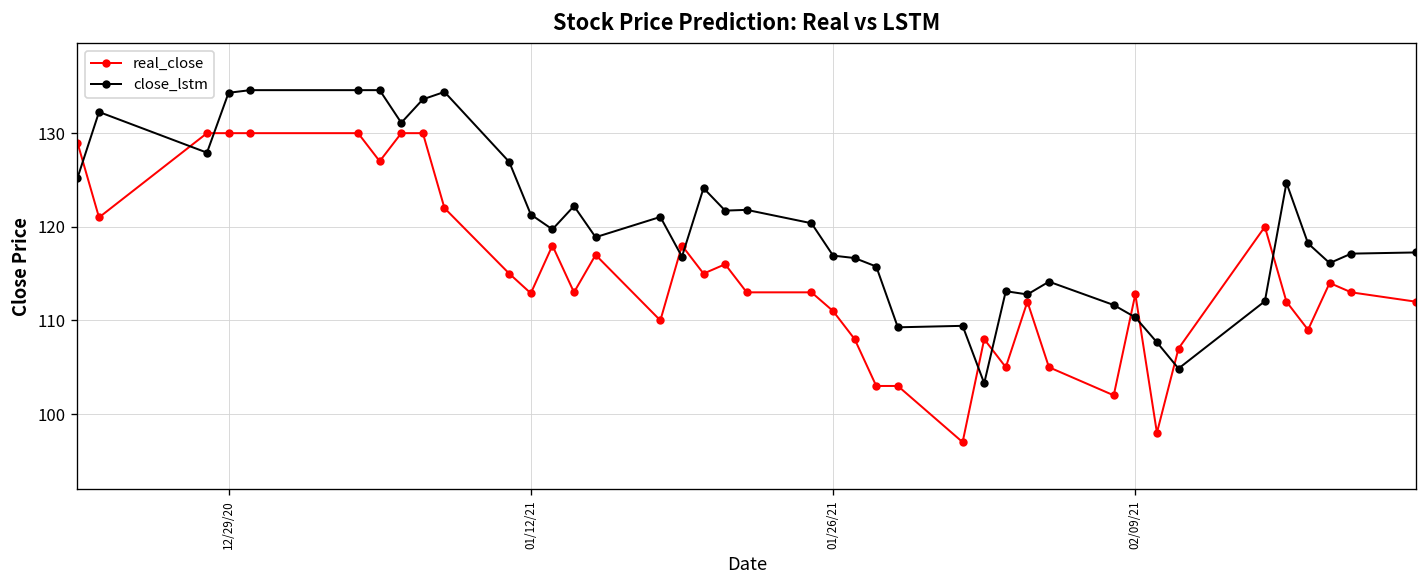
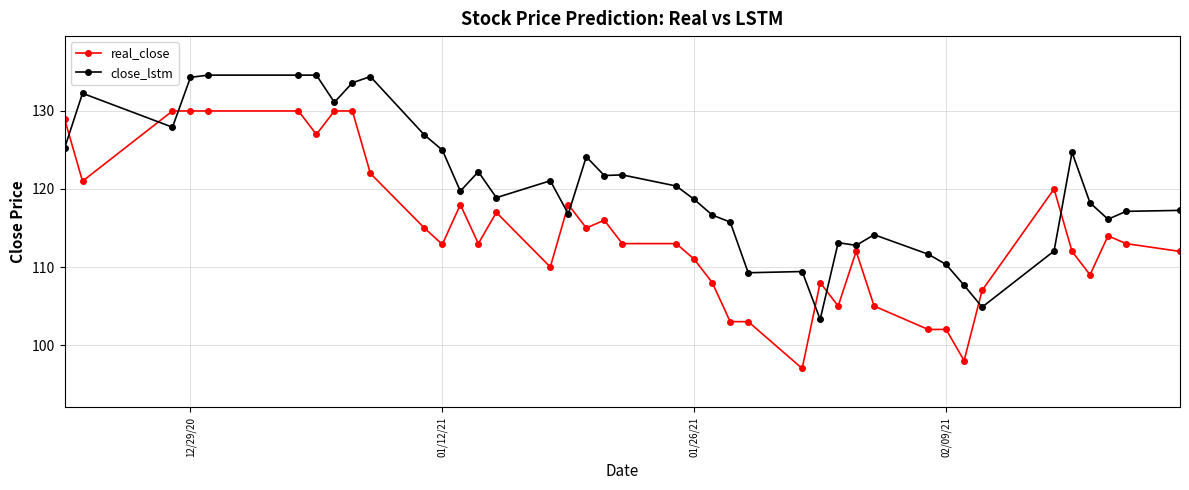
close_lstm, 01/12/21: 121 -> 125
close_lstm, 01/26/21: 117 -> 119
real_close, 02/09/21: 113 -> 102
